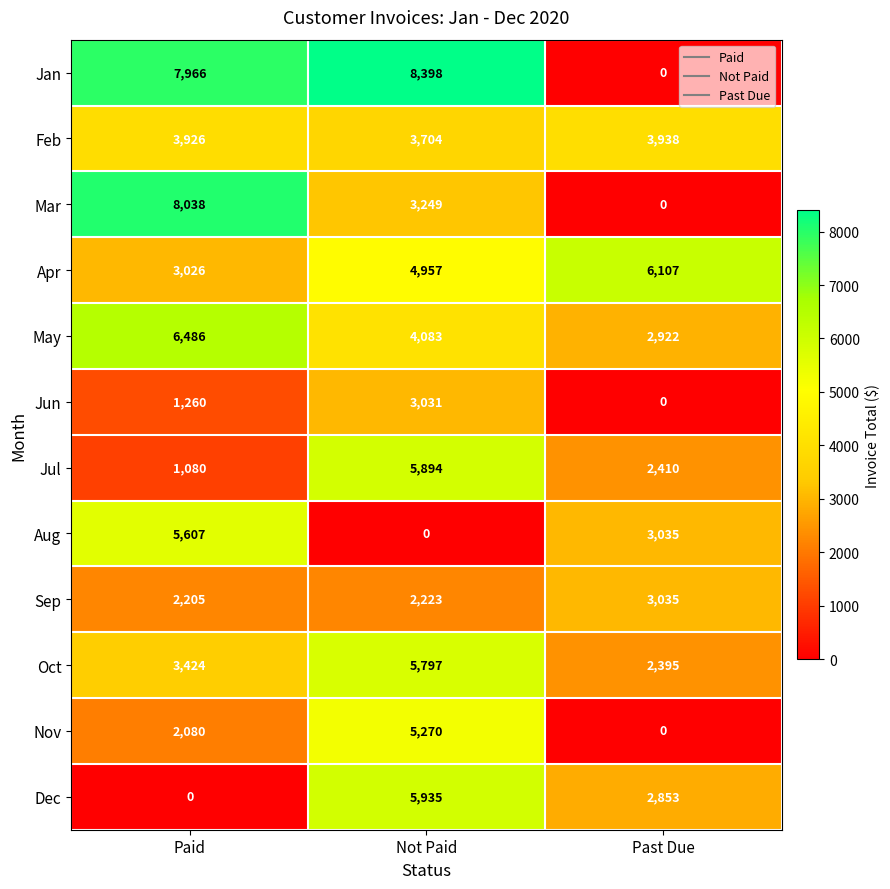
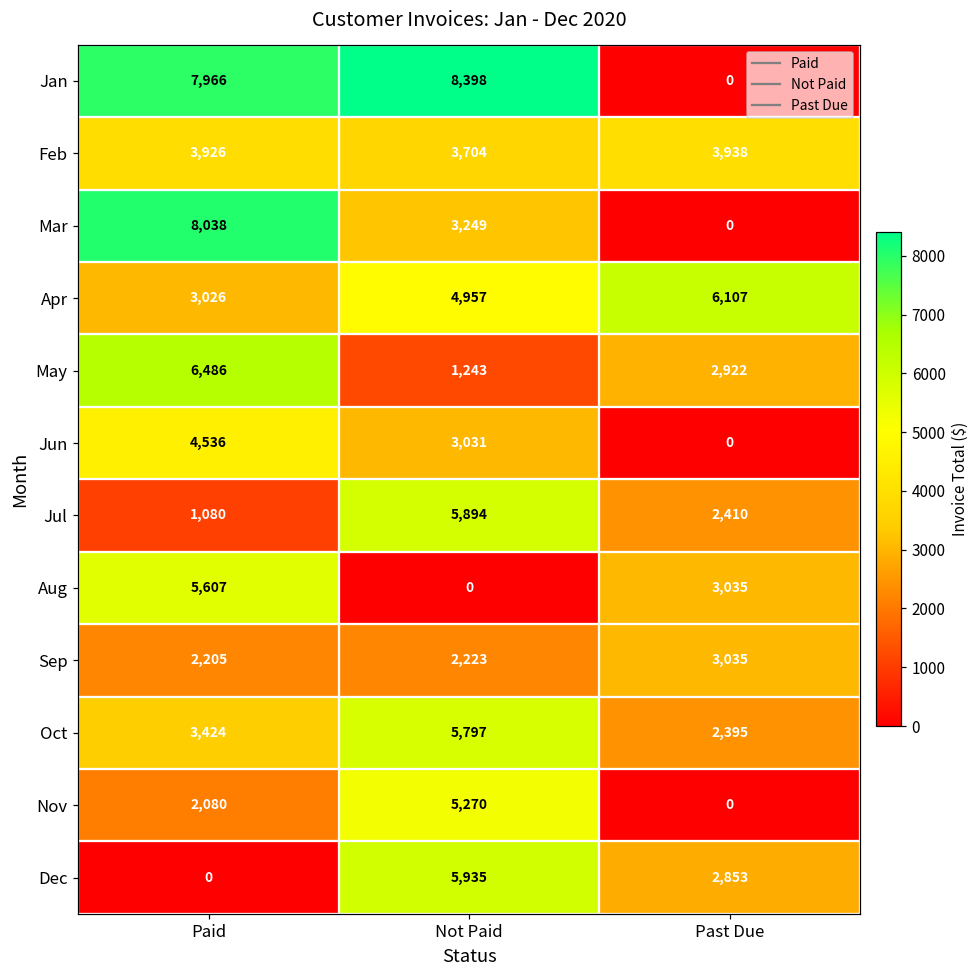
May, Not Paid: 4,083 -> 1,243
Jun, Paid: 1,260 -> 4,536
